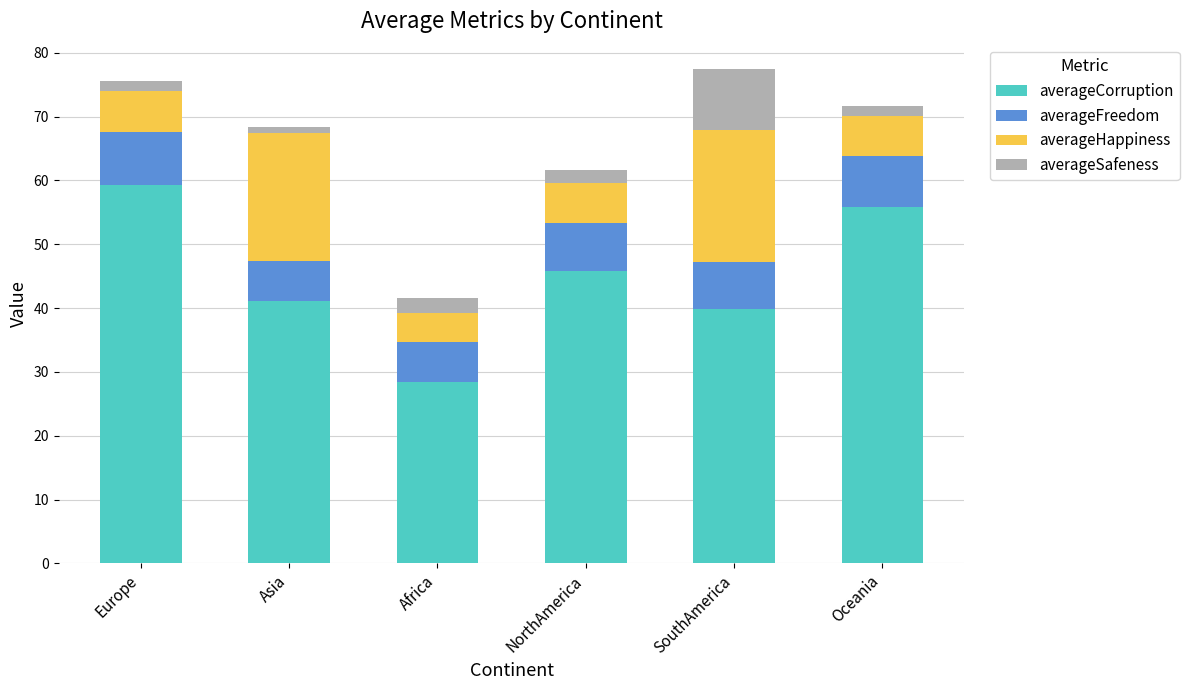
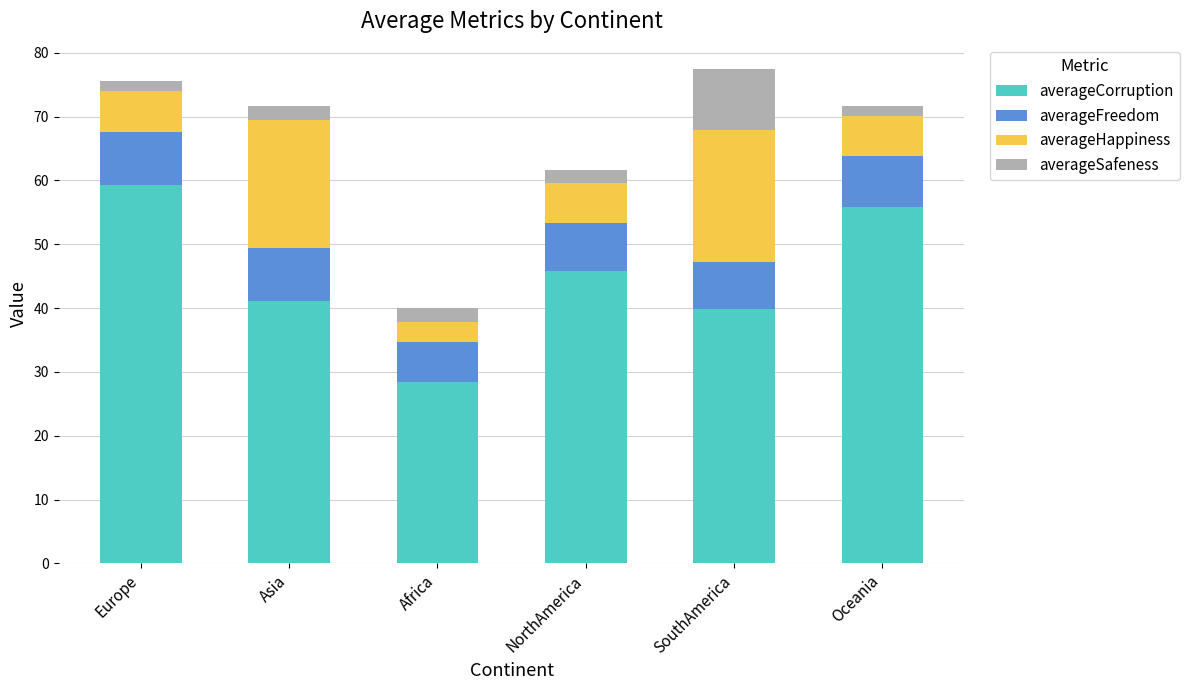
averageFreedom, Asia: 6 -> 8
averageSafeness, Asia: 1 -> 2
averageHappiness, Africa: 5 -> 3
